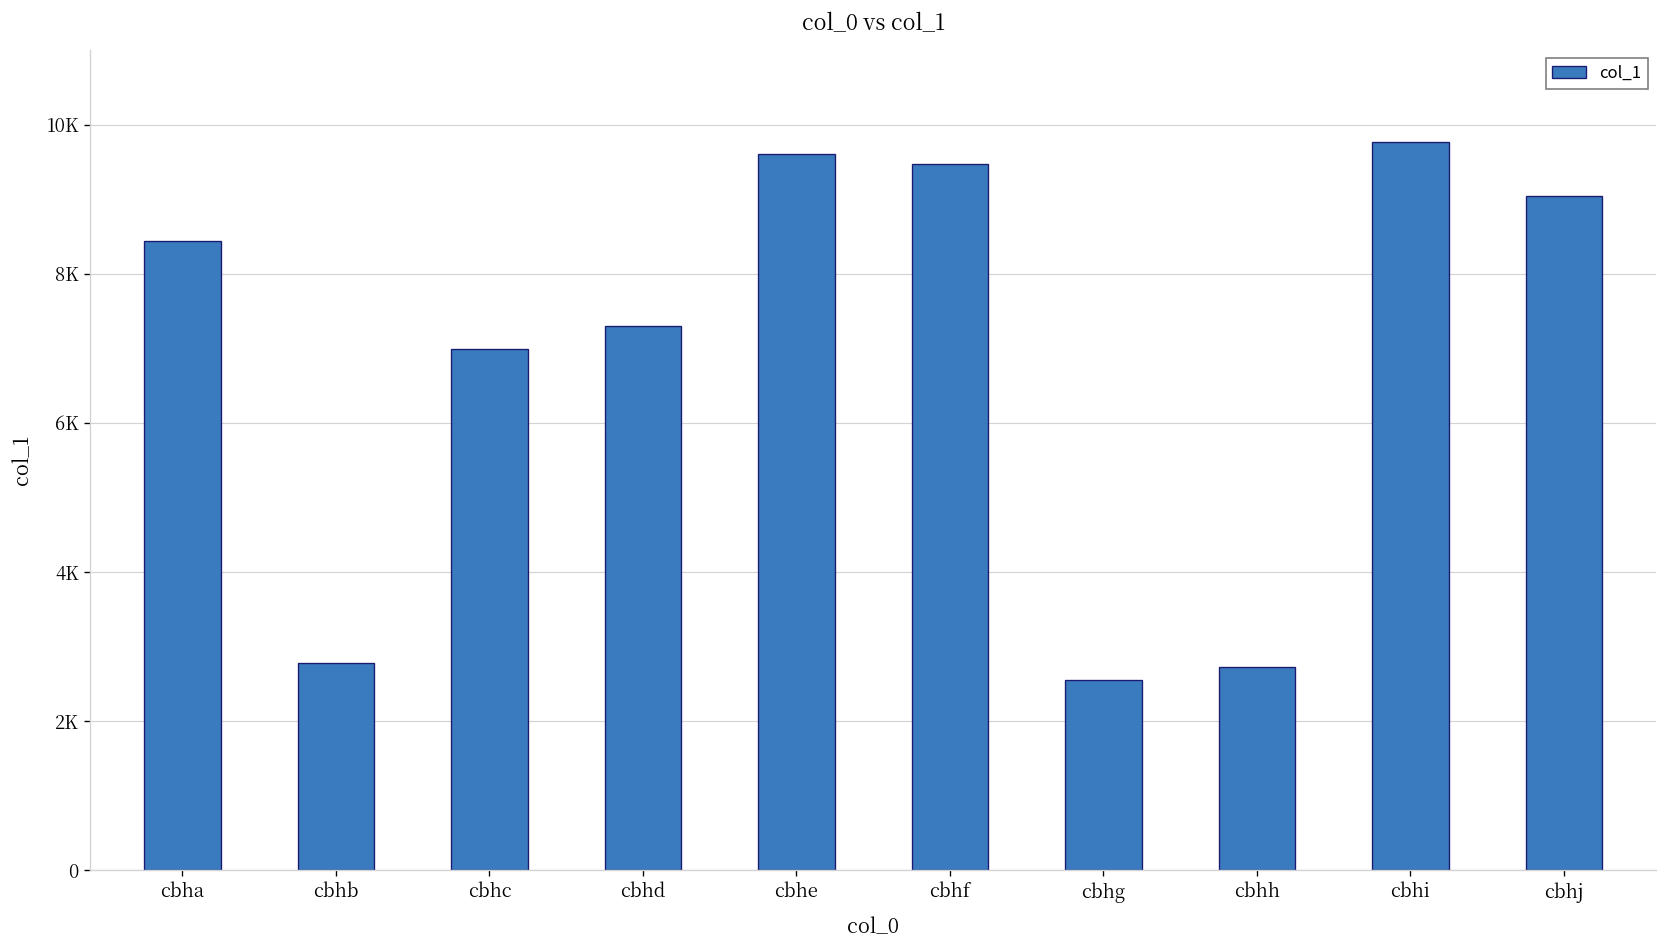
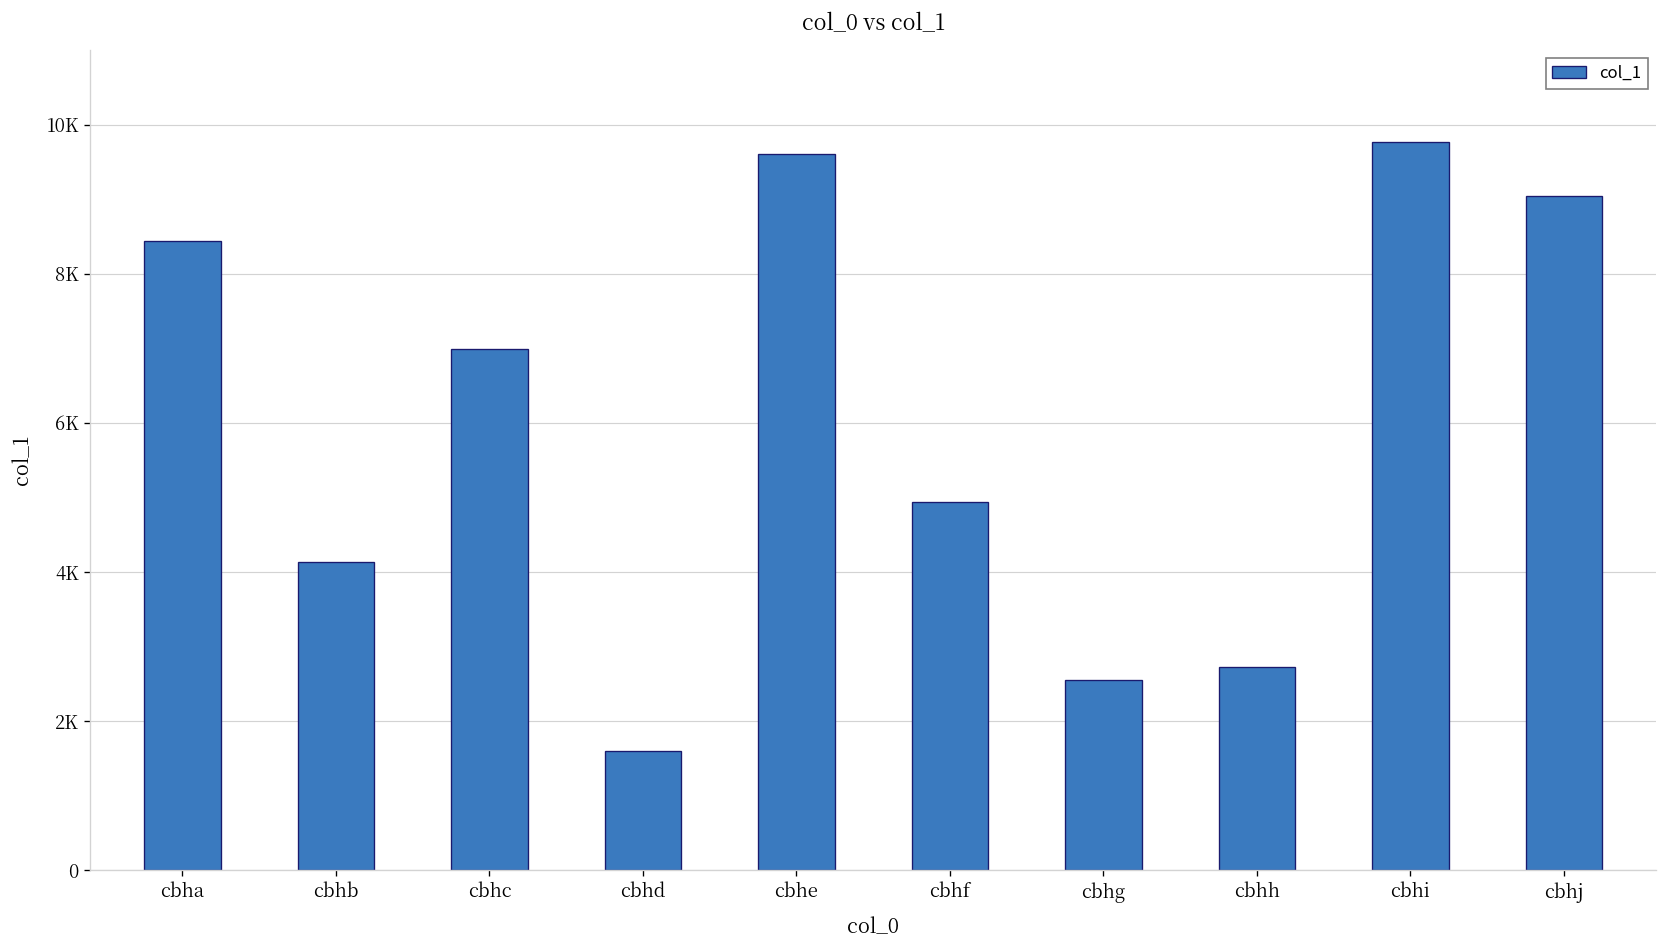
cbhb: 2800 -> 4100
cbhd: 7300 -> 1600
cbhf: 9500 -> 4900
